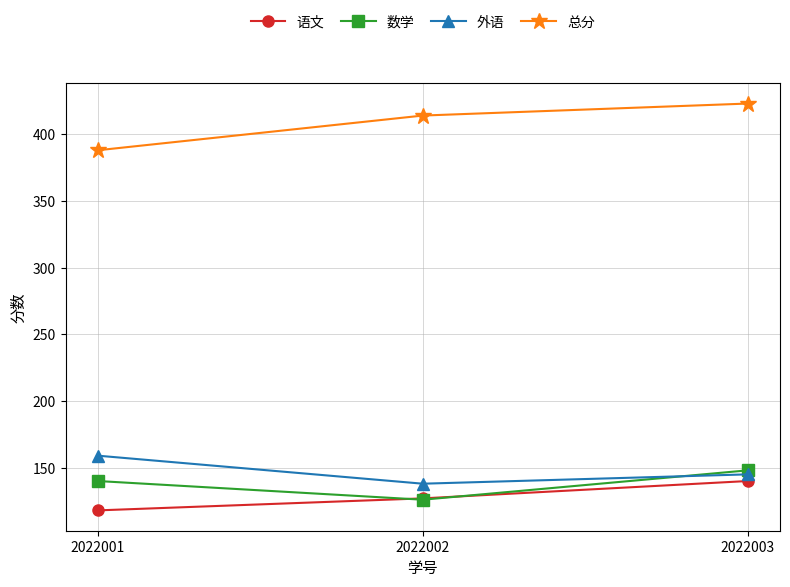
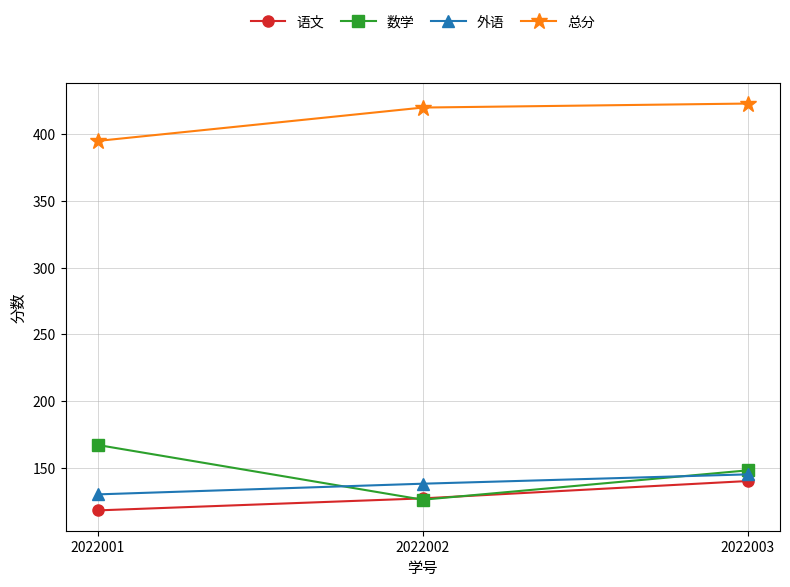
数学, 2022001: 140 -> 167
外语, 2022001: 159 -> 130
总分, 2022001: 388 -> 395
总分, 2022002: 414 -> 420
